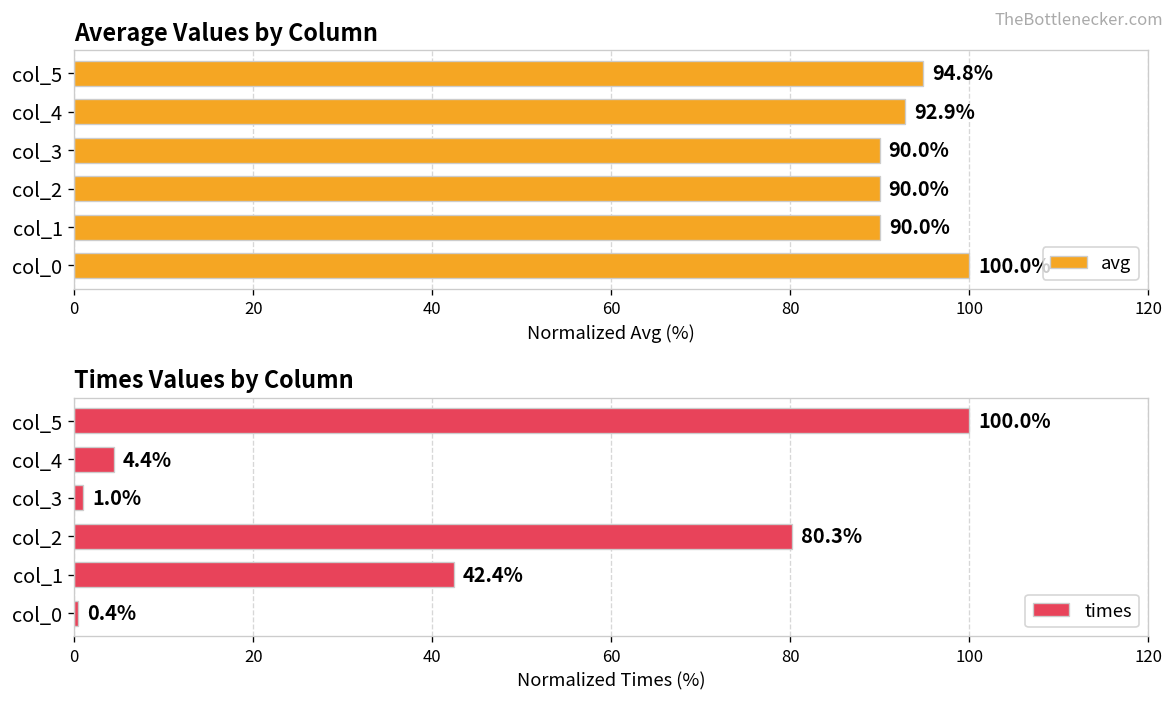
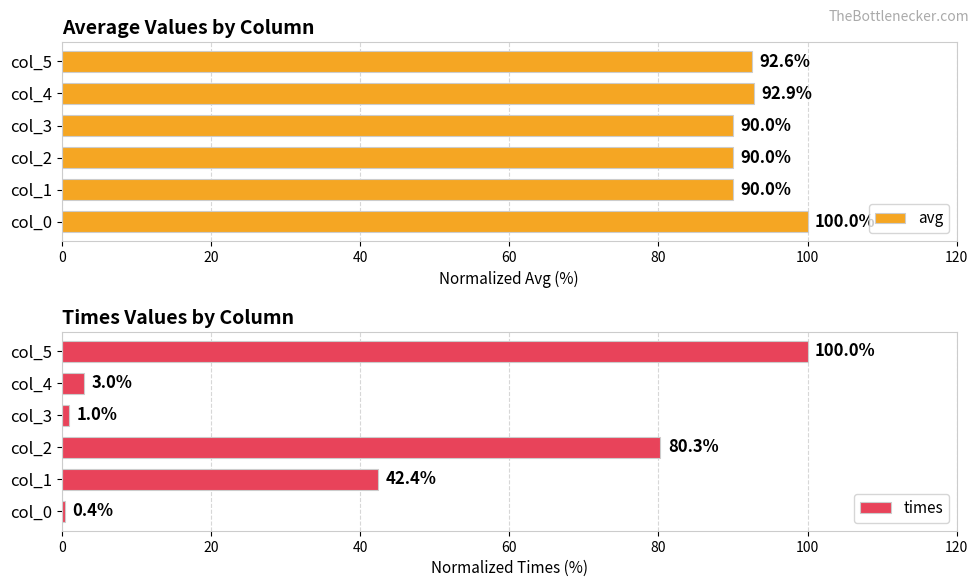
Average Values by Column, col_5: 94.8% -> 92.6%
Times Values by Column, col_4: 4.4% -> 3.0%
